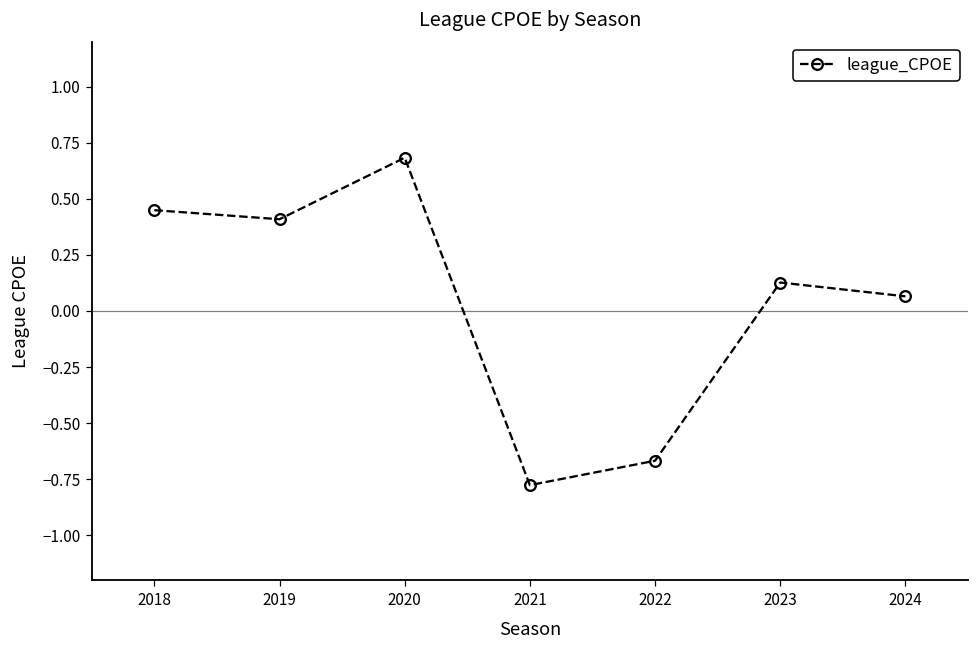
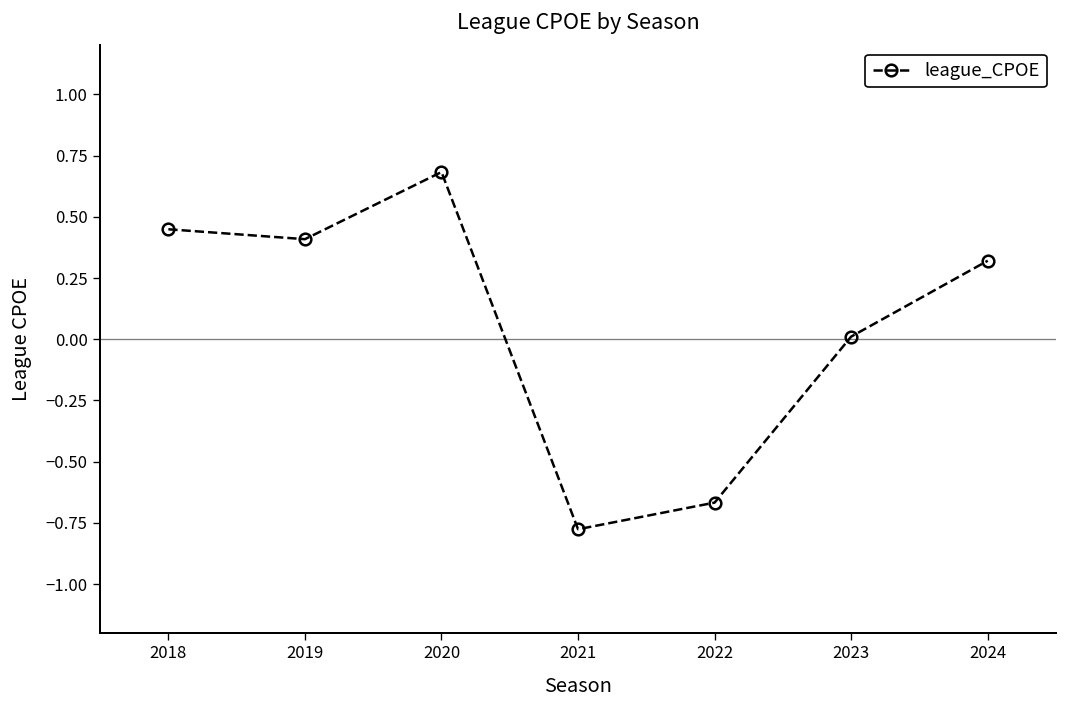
2023: 0.13 -> 0.01
2024: 0.07 -> 0.32
